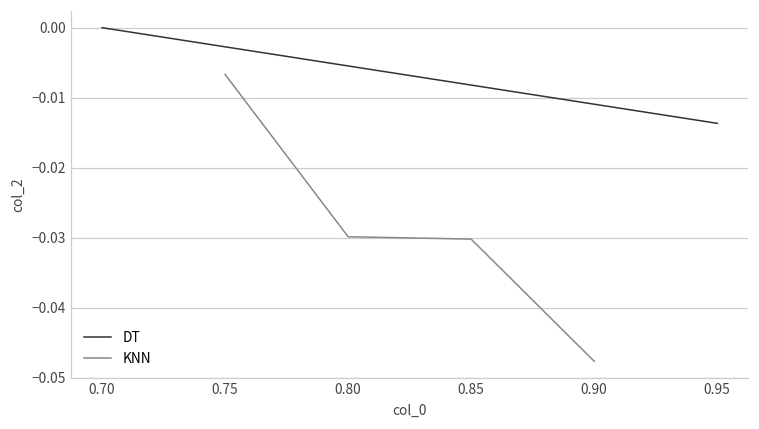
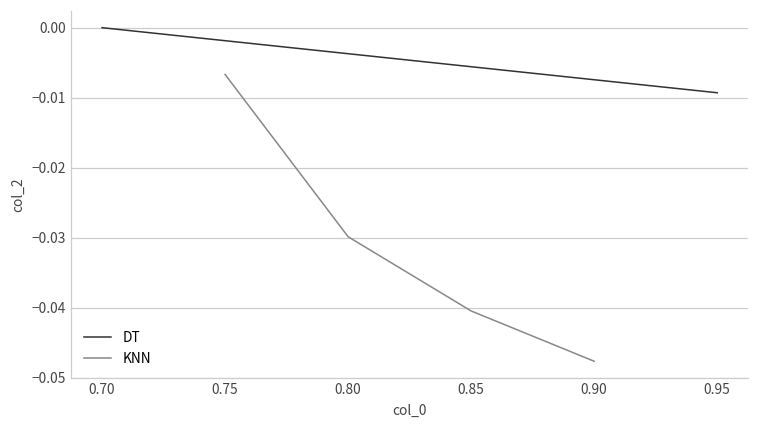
KNN, 0.85: -0.030 -> -0.040
DT, 0.95: -0.014 -> -0.009
